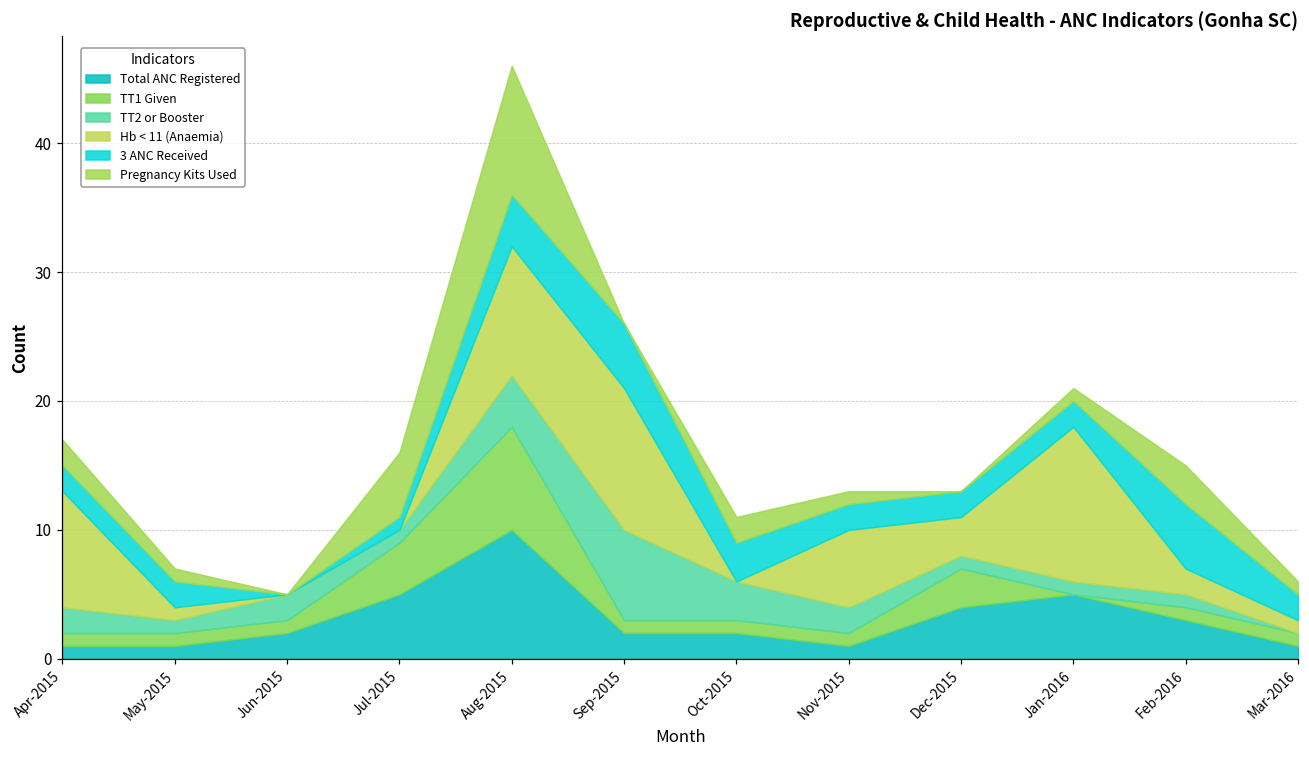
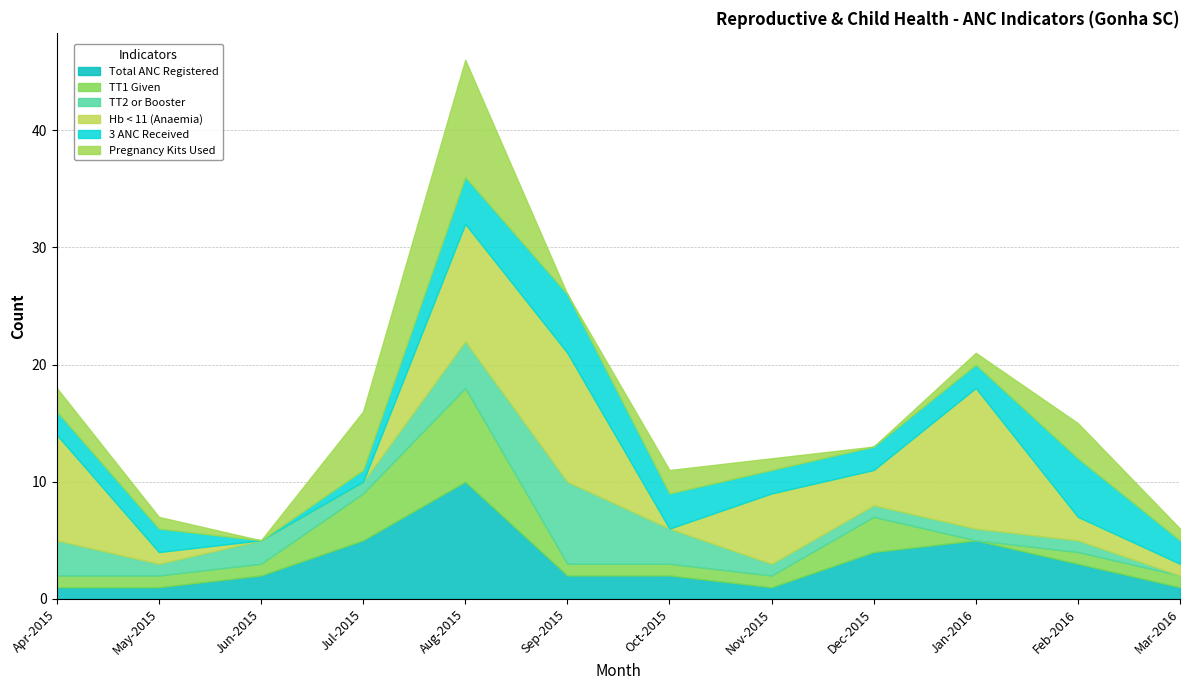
TT2 or Booster, Apr-2015: 2 -> 3
TT2 or Booster, Nov-2015: 2 -> 1
